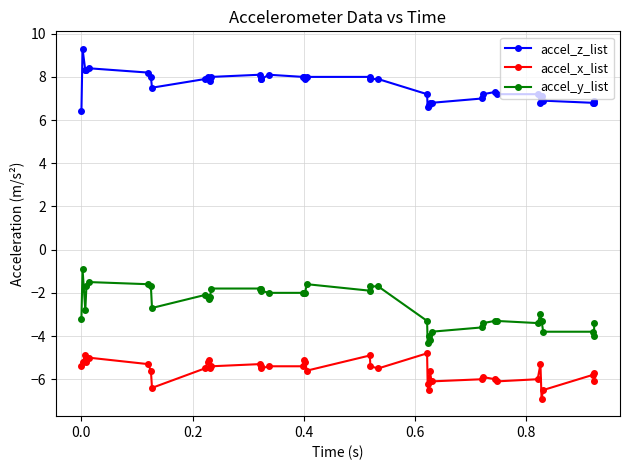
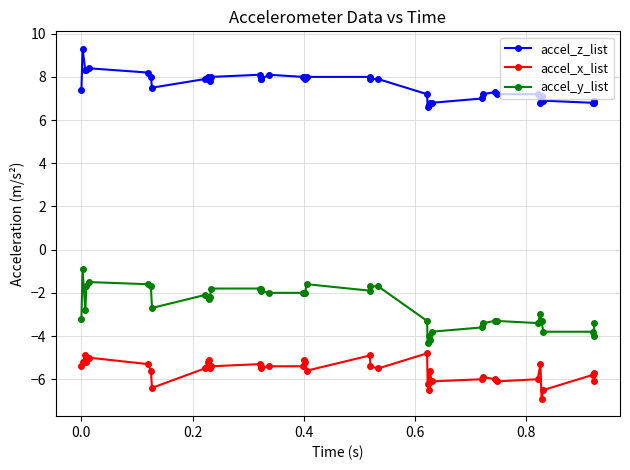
accel_z_list, 0.0: 6.4 -> 7.4
